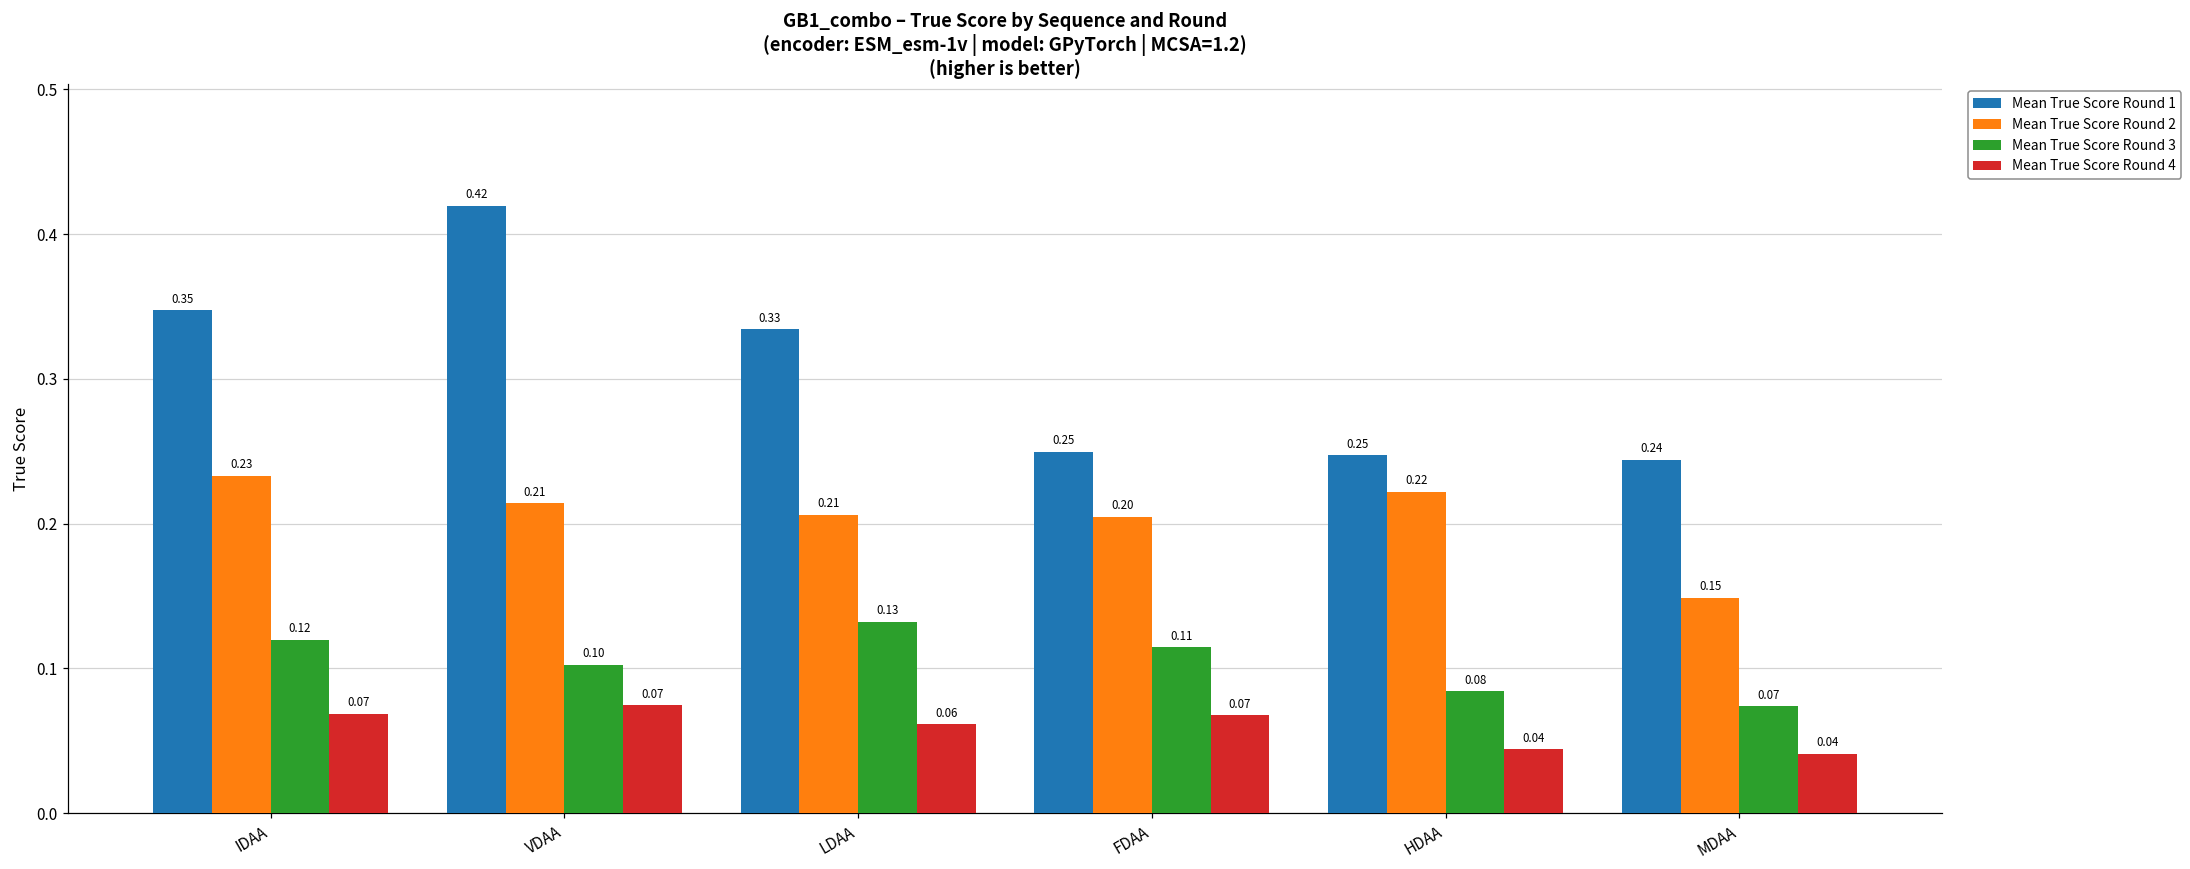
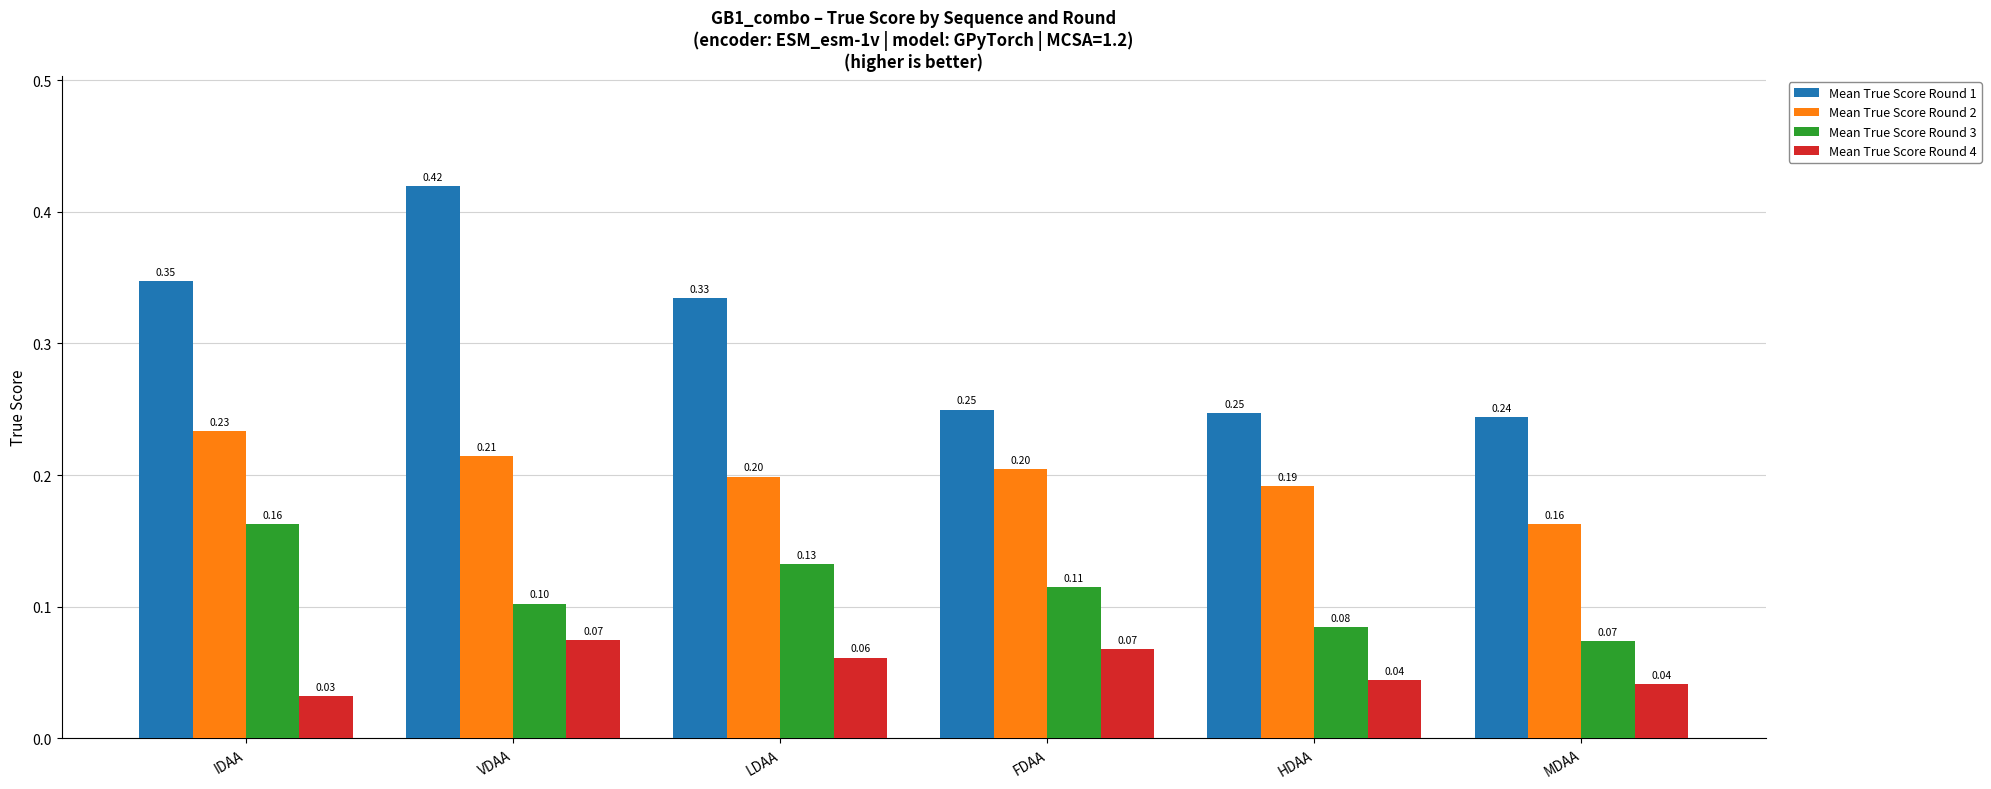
Mean True Score Round 3, IDAA: 0.12 -> 0.16
Mean True Score Round 4, IDAA: 0.07 -> 0.03
Mean True Score Round 2, LDAA: 0.21 -> 0.20
Mean True Score Round 2, HDAA: 0.22 -> 0.19
Mean True Score Round 2, MDAA: 0.15 -> 0.16
